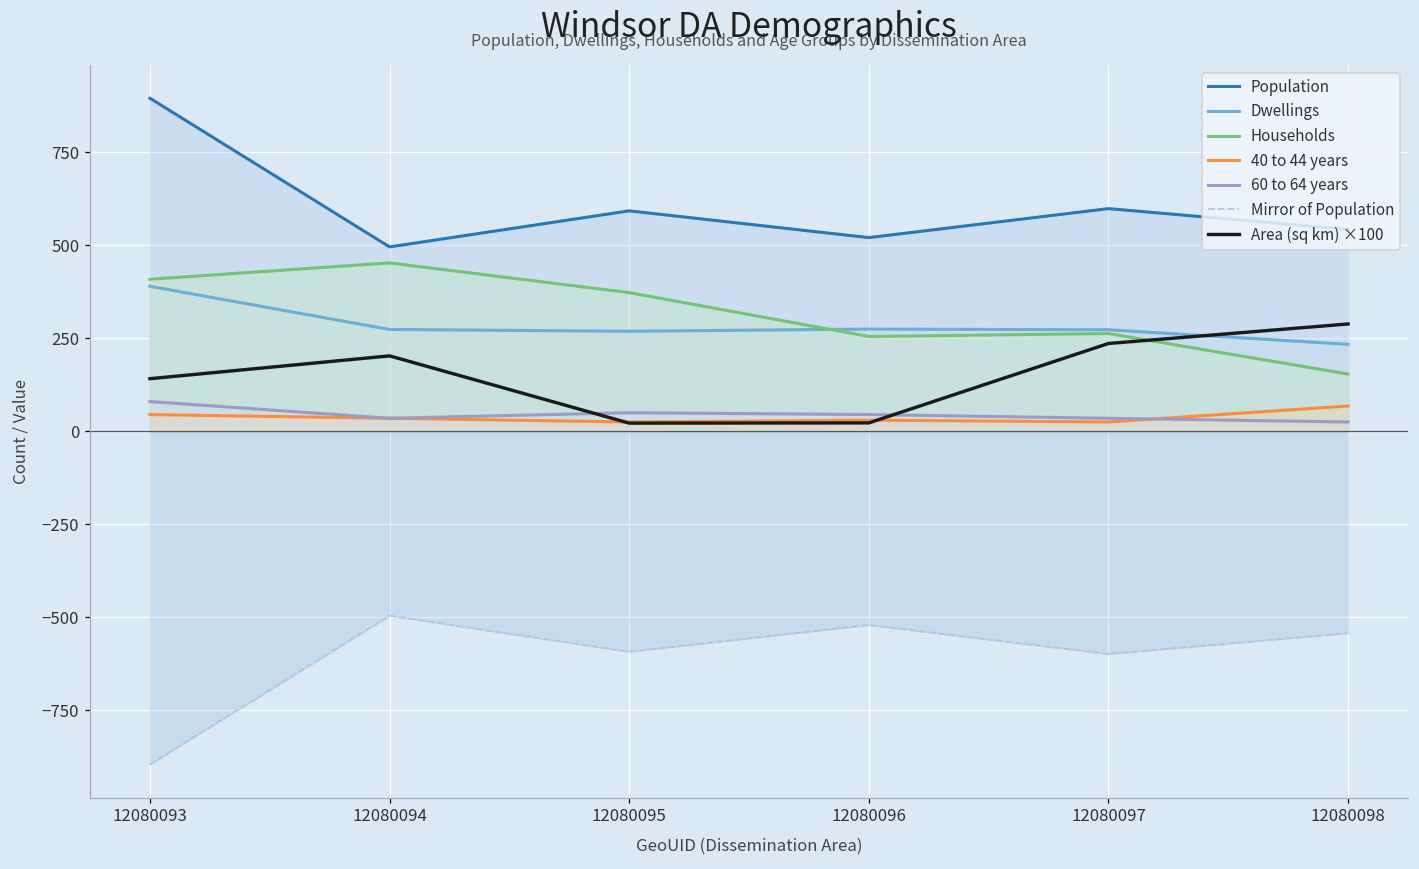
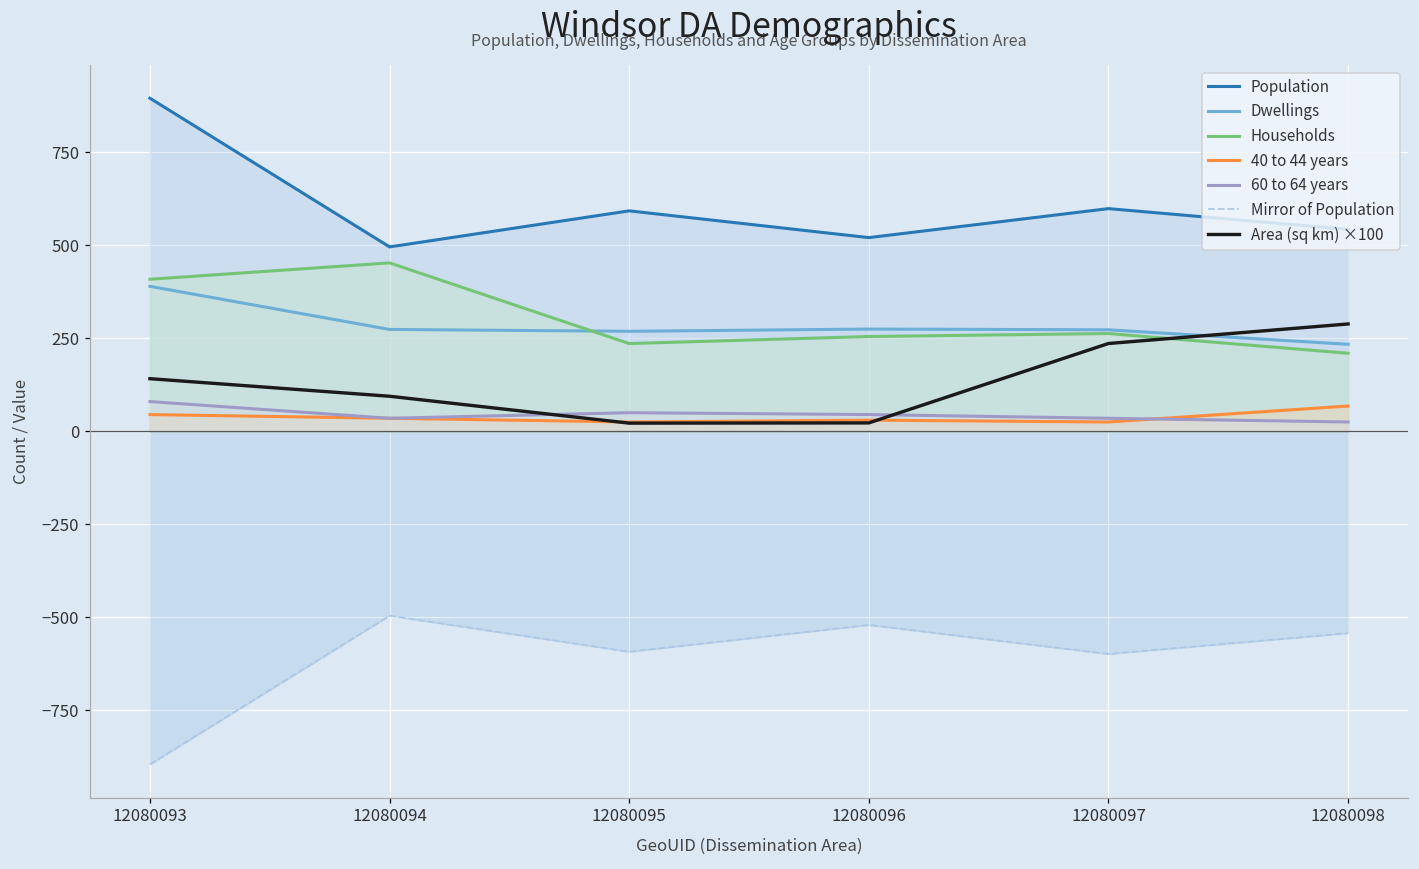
Area (sq km) ×100, 12080094: 200 -> 90
Households, 12080095: 370 -> 240
Households, 12080098: 150 -> 210
